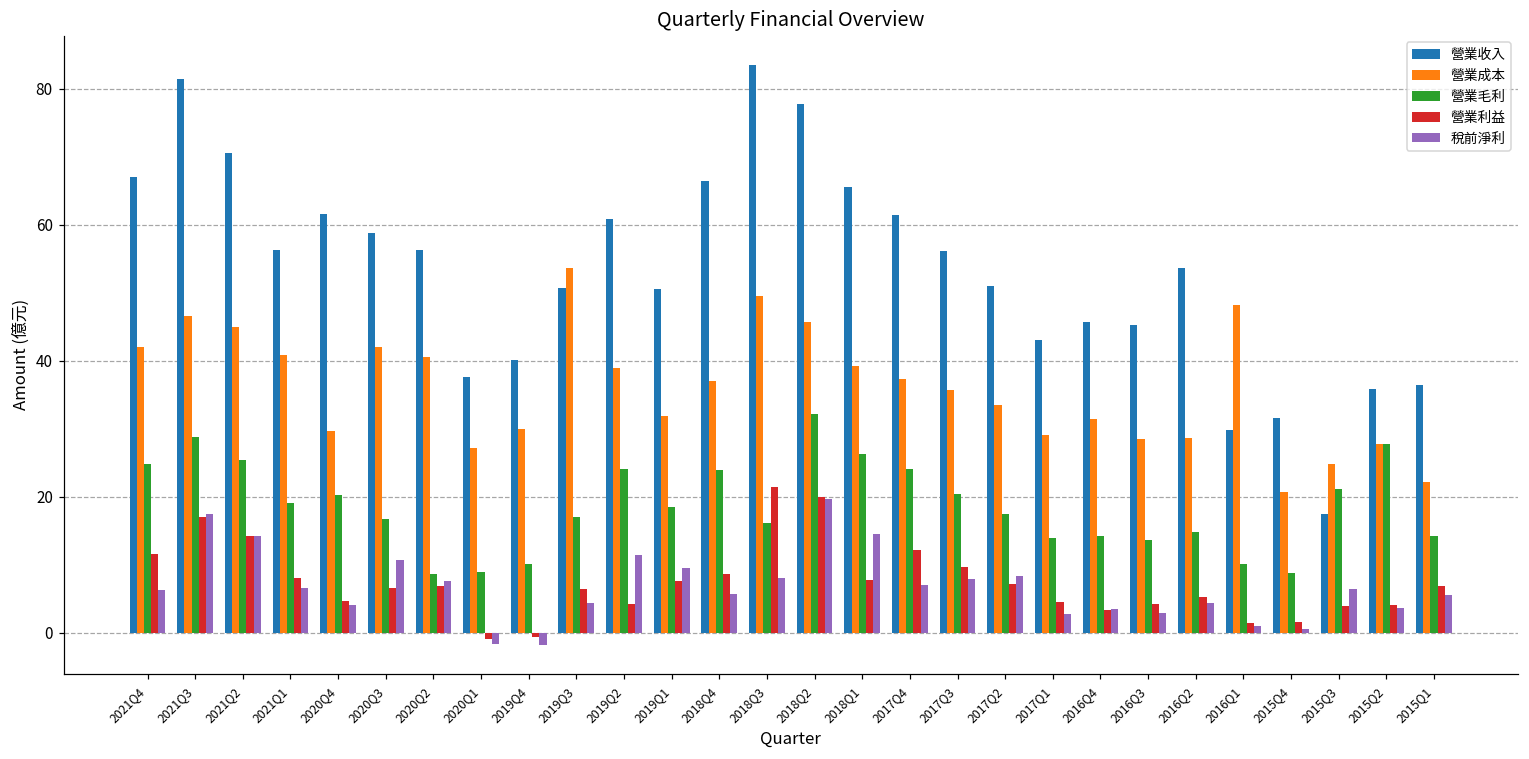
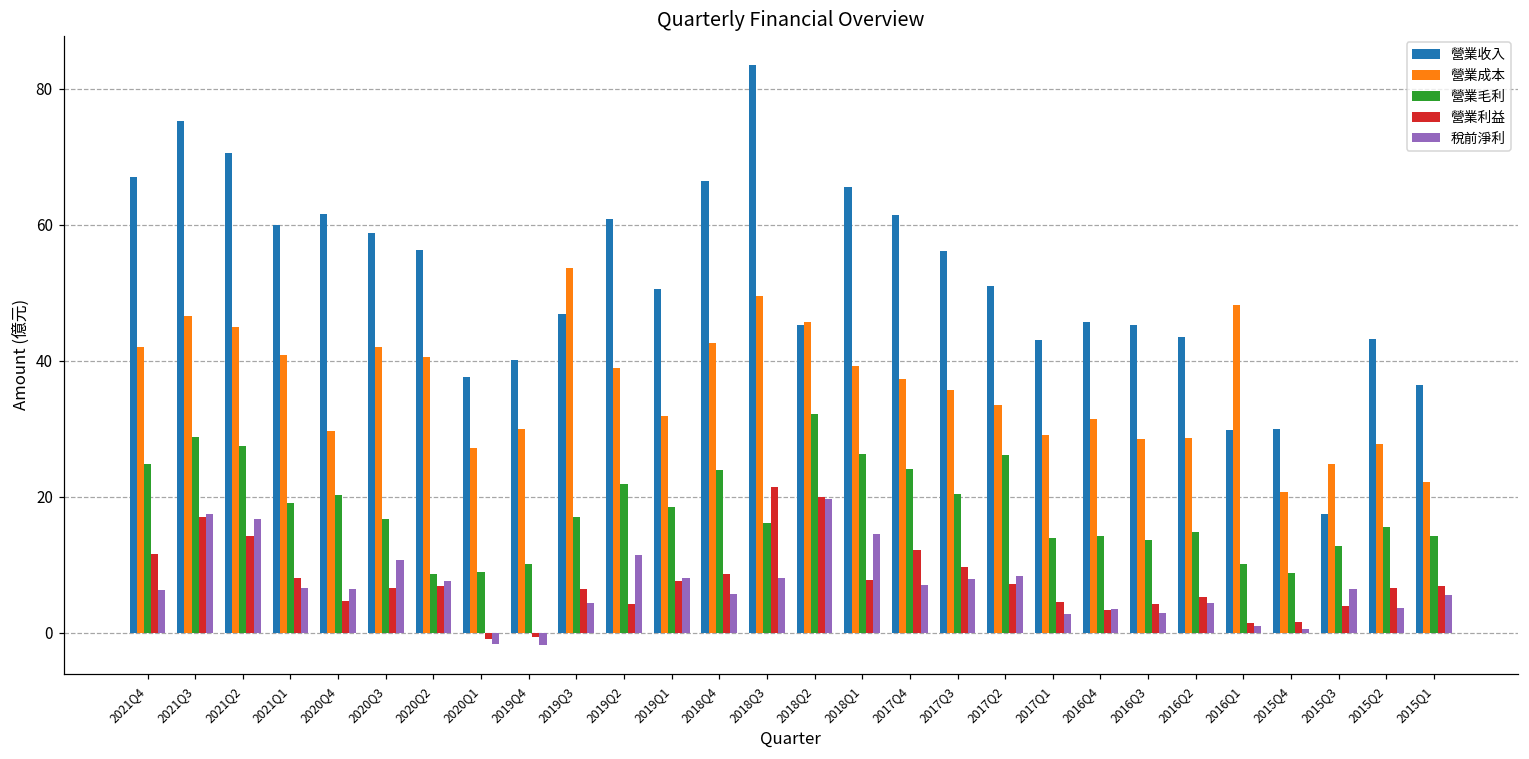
營業收入, 2021Q3: 81 -> 75
營業毛利, 2021Q2: 25 -> 28
稅前淨利, 2021Q2: 14 -> 17
營業收入, 2021Q1: 56 -> 60
稅前淨利, 2020Q4: 4 -> 6
營業收入, 2019Q3: 51 -> 47
營業毛利, 2019Q2: 24 -> 22
稅前淨利, 2019Q1: 10 -> 8
營業成本, 2018Q4: 37 -> 43
營業收入, 2018Q2: 78 -> 45
營業毛利, 2017Q2: 17 -> 26
營業收入, 2016Q2: 54 -> 44
營業收入, 2015Q4: 32 -> 30
營業毛利, 2015Q3: 21 -> 13
營業收入, 2015Q2: 36 -> 43
營業毛利, 2015Q2: 28 -> 16
營業利益, 2015Q2: 4 -> 7
